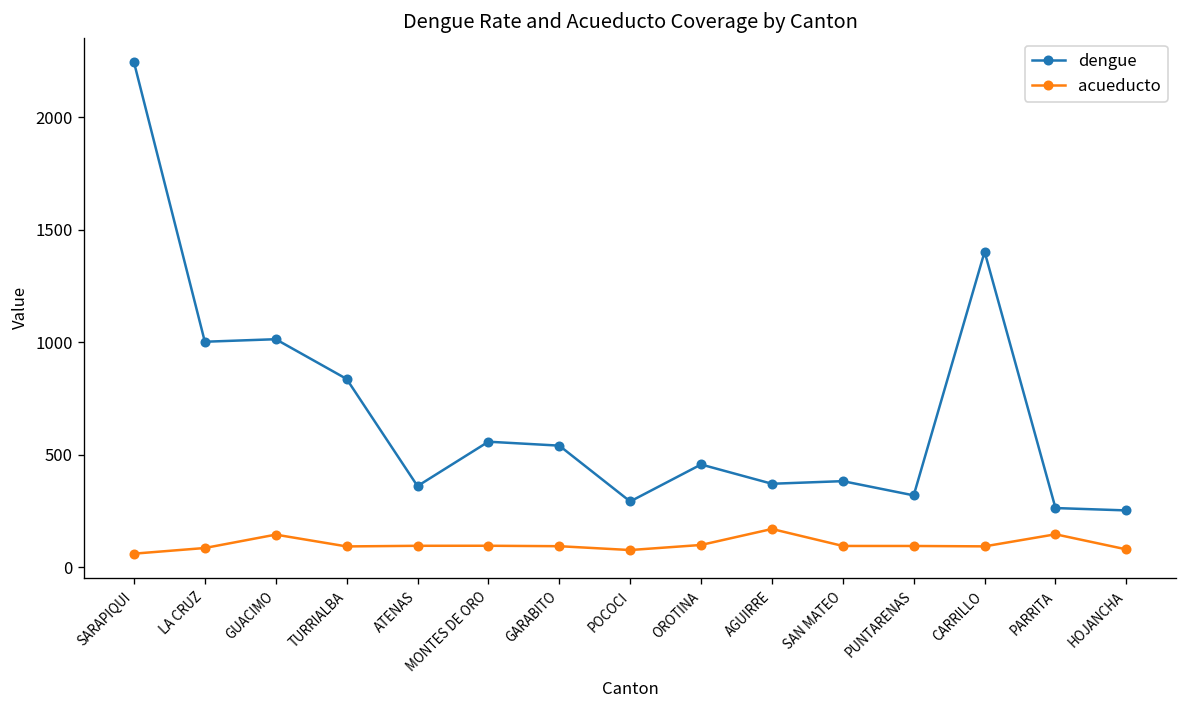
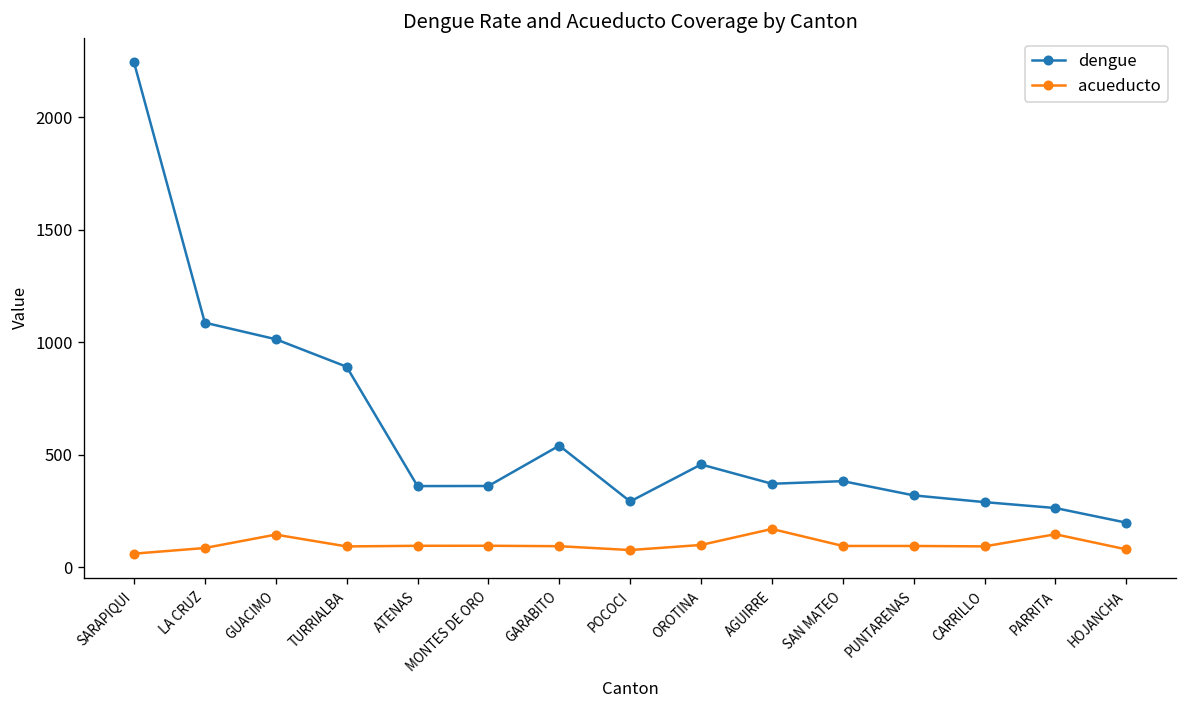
dengue, LA CRUZ: 1000 -> 1090
dengue, TURRIALBA: 840 -> 890
dengue, MONTES DE ORO: 560 -> 360
dengue, CARRILLO: 1400 -> 290
dengue, HOJANCHA: 250 -> 200
